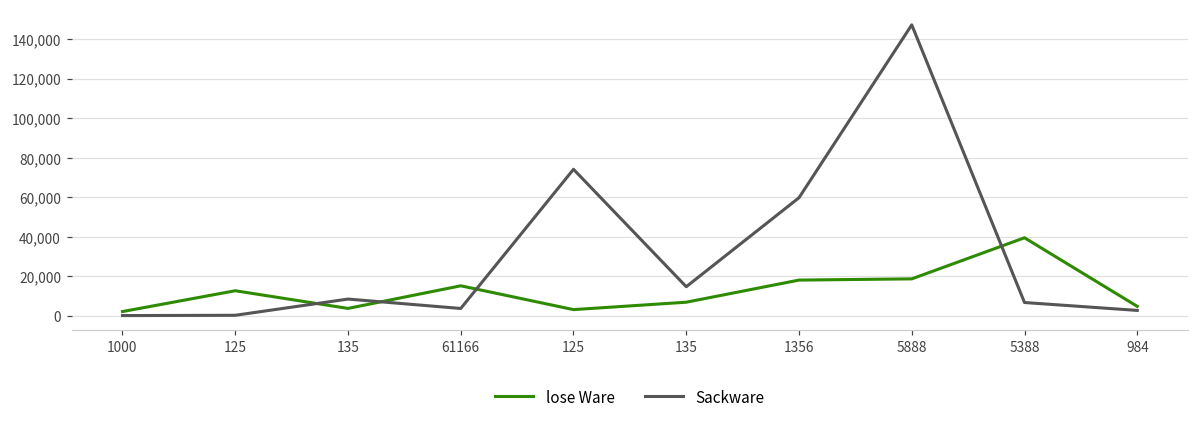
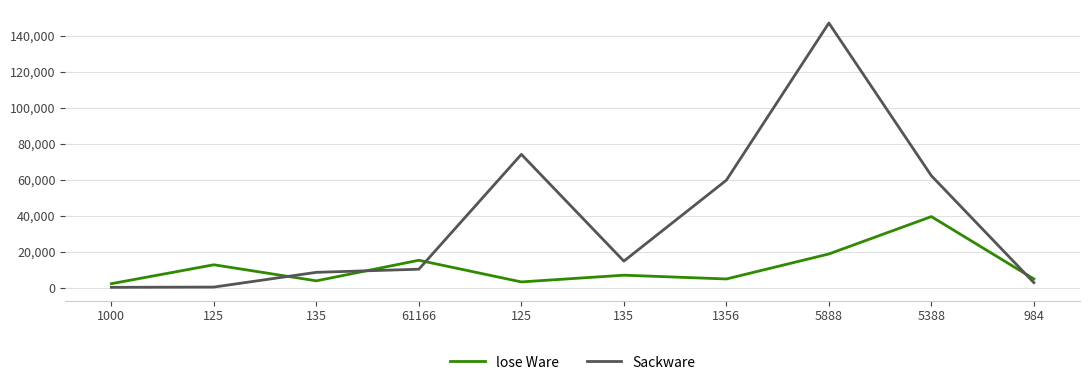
Sackware, 61166: 4,000 -> 10,000
lose Ware, 1356: 18,000 -> 5,000
Sackware, 5388: 7,000 -> 62,000
